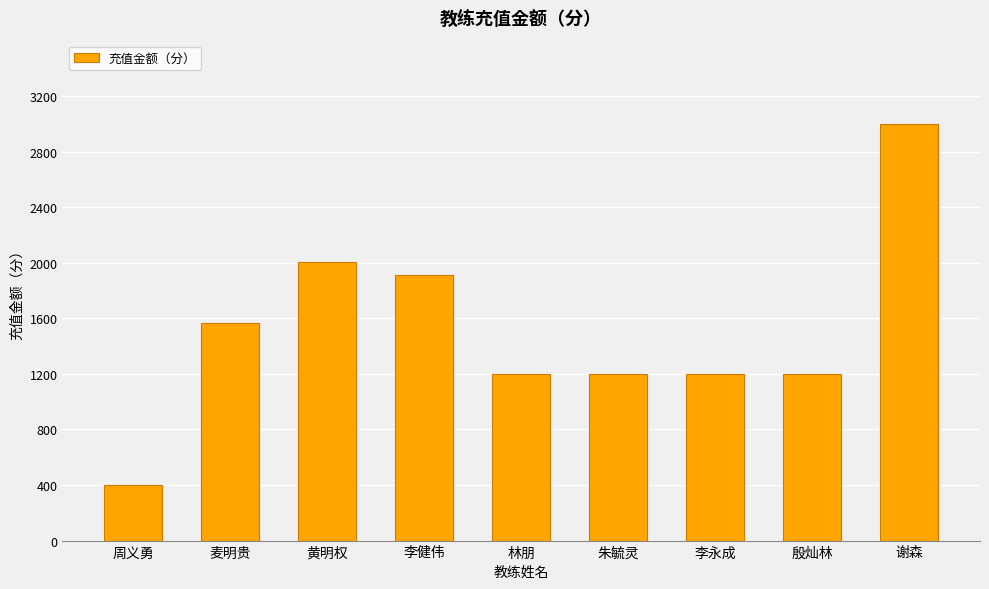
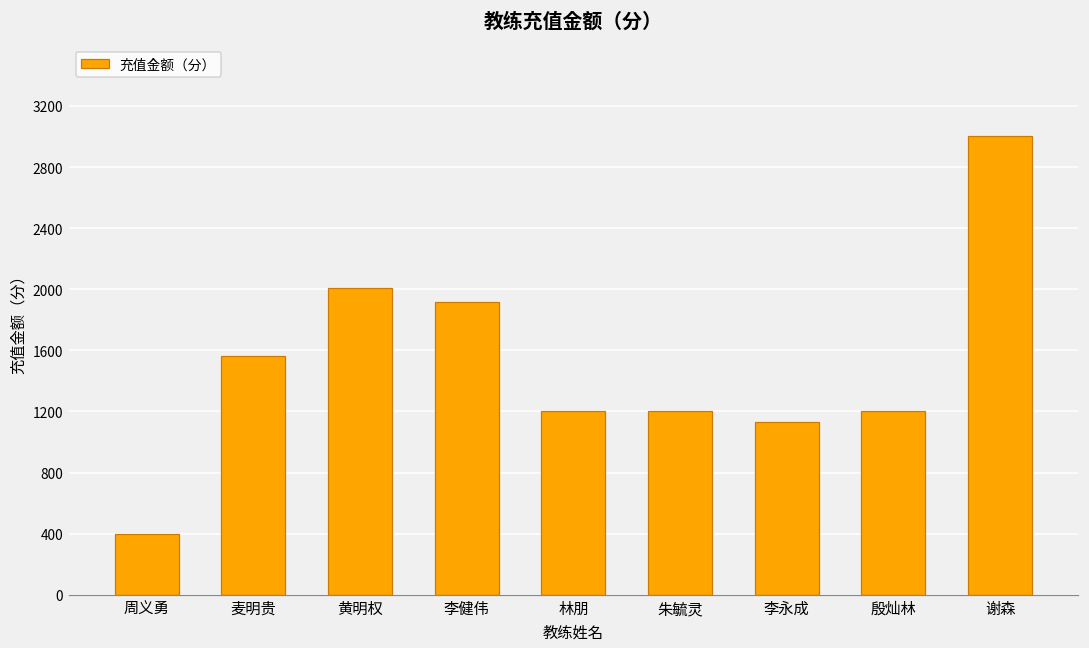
李永成: 1200 -> 1130
